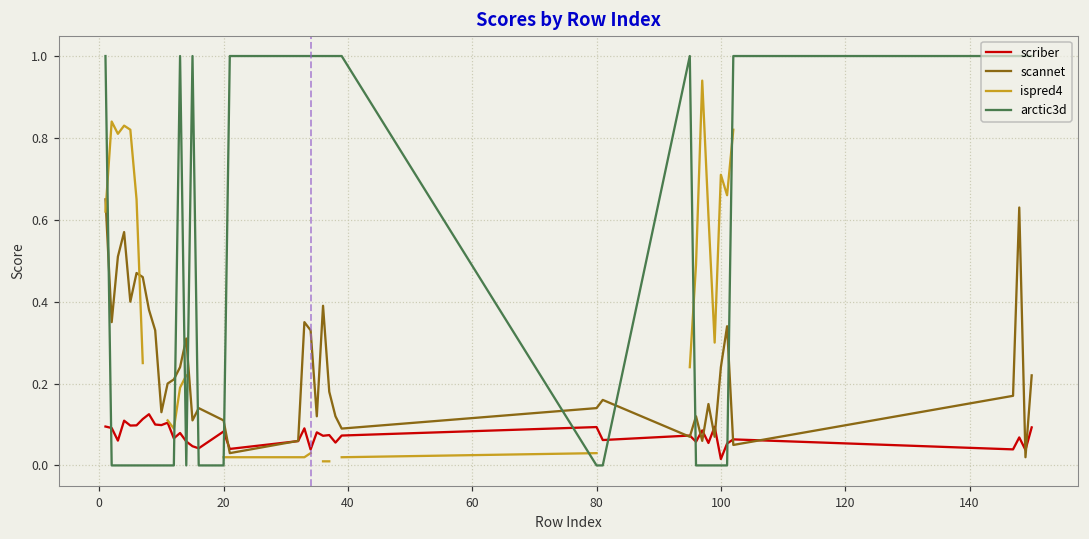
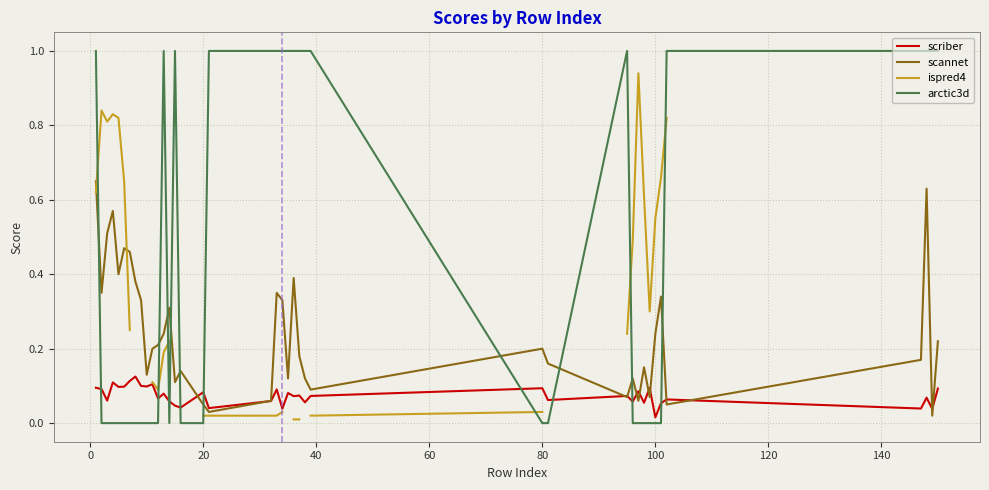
scannet, 20: 0.11 -> 0.05
scannet, 80: 0.14 -> 0.20
ispred4, 100: 0.71 -> 0.55
